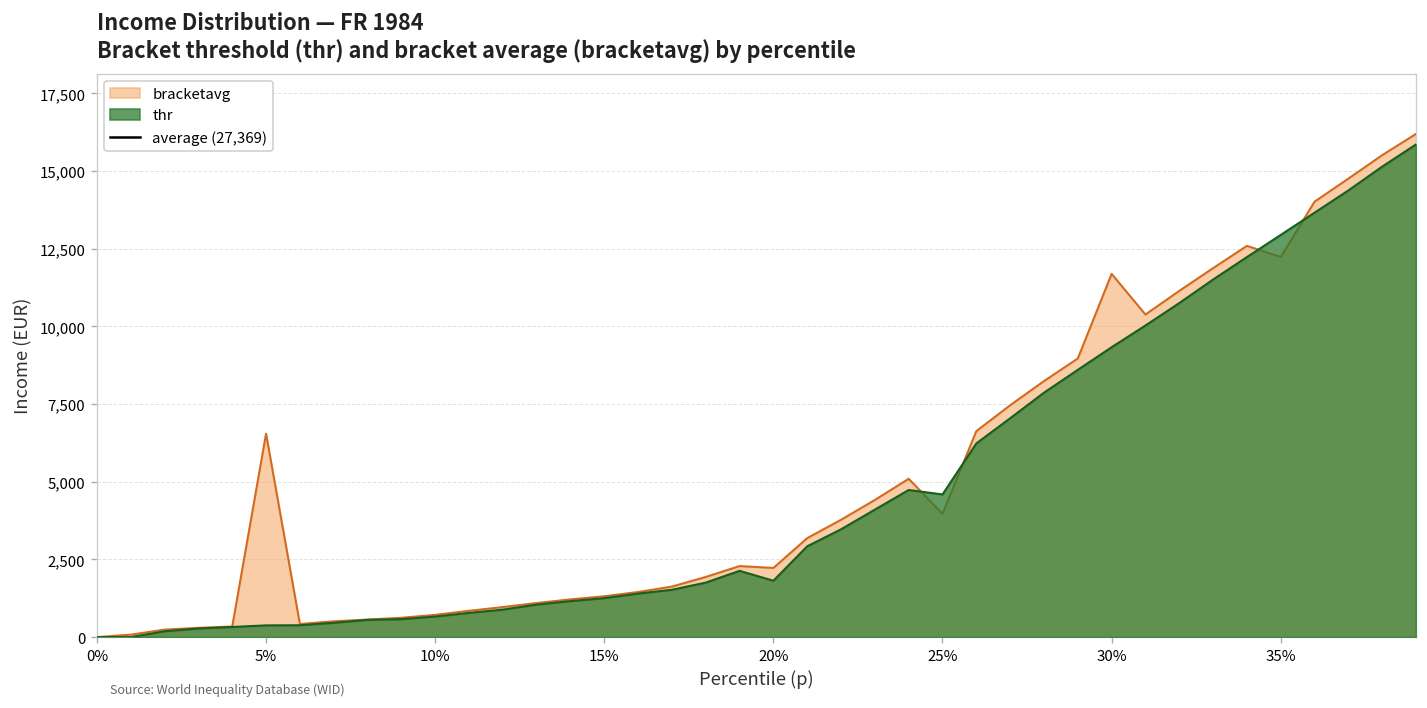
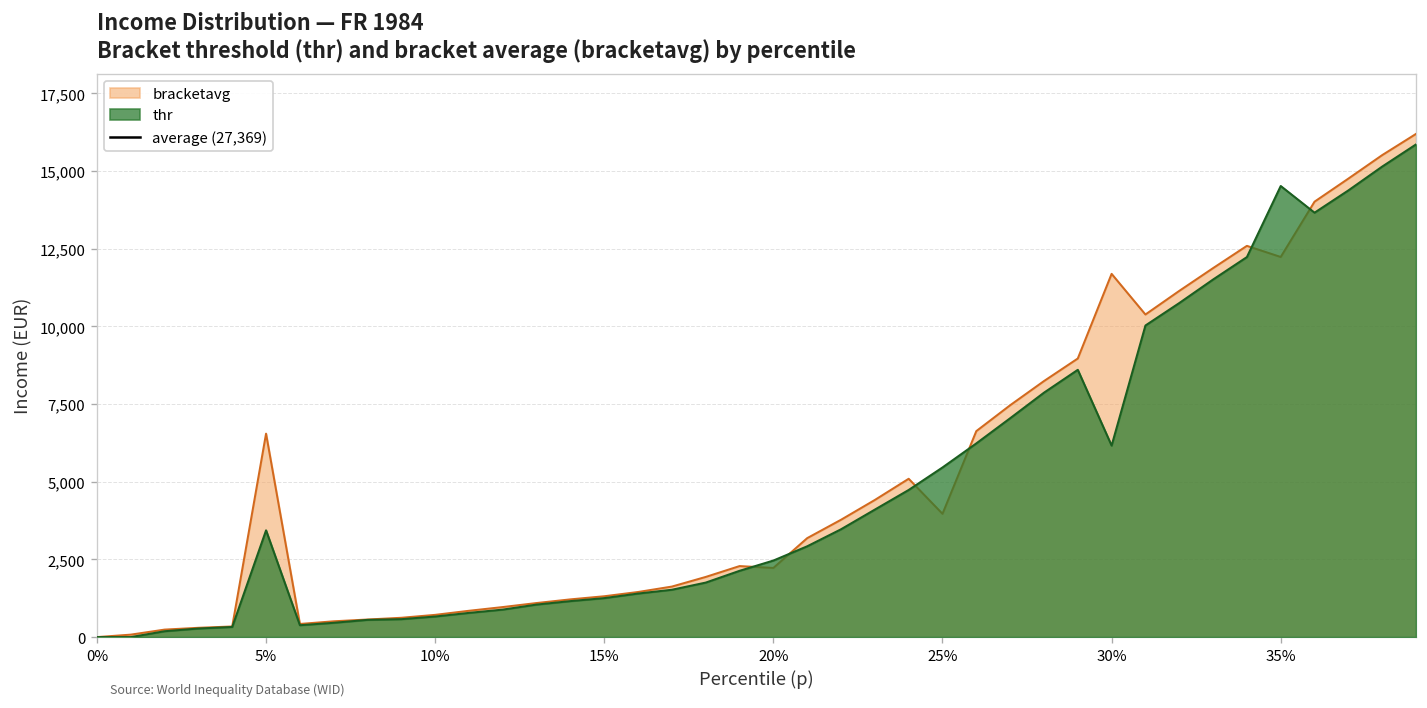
thr, 5%: 400 -> 3,400
thr, 20%: 1,800 -> 2,500
thr, 25%: 4,600 -> 5,500
thr, 30%: 9,300 -> 6,200
thr, 35%: 12,900 -> 14,500
